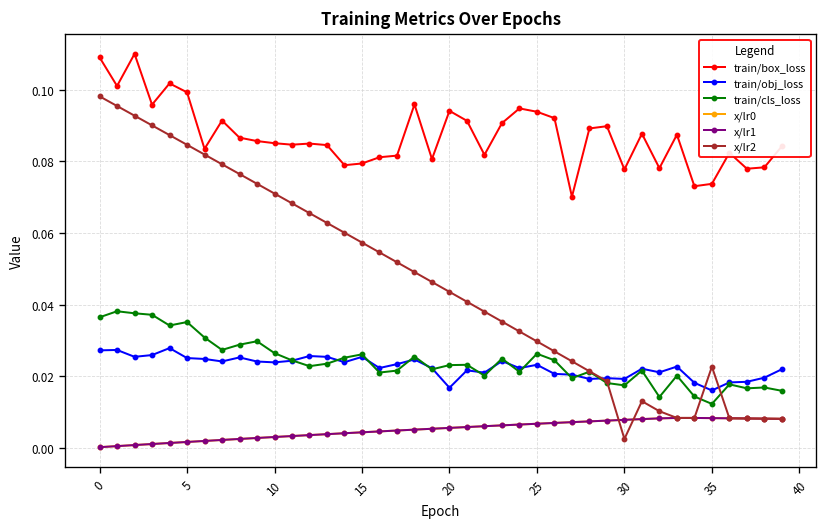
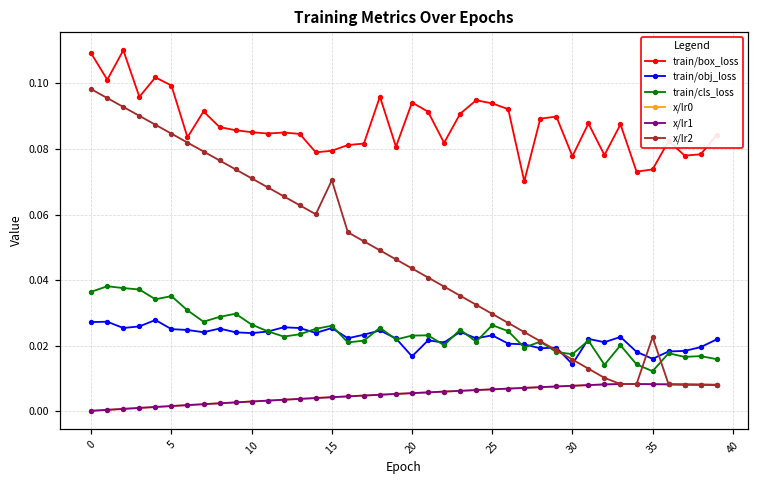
x/lr2, 15: 0.057 -> 0.070
train/obj_loss, 30: 0.019 -> 0.014
x/lr2, 30: 0.002 -> 0.016
